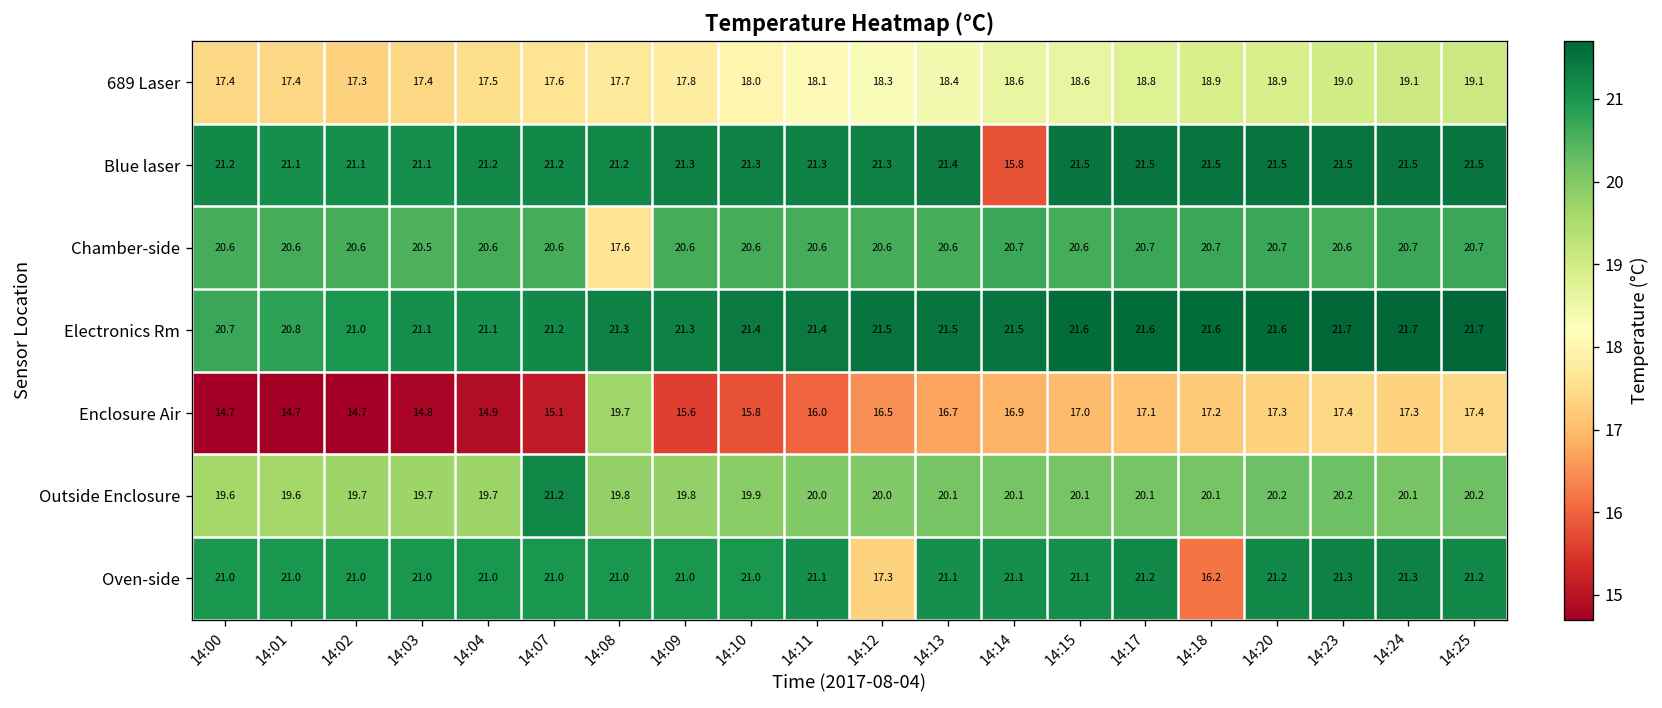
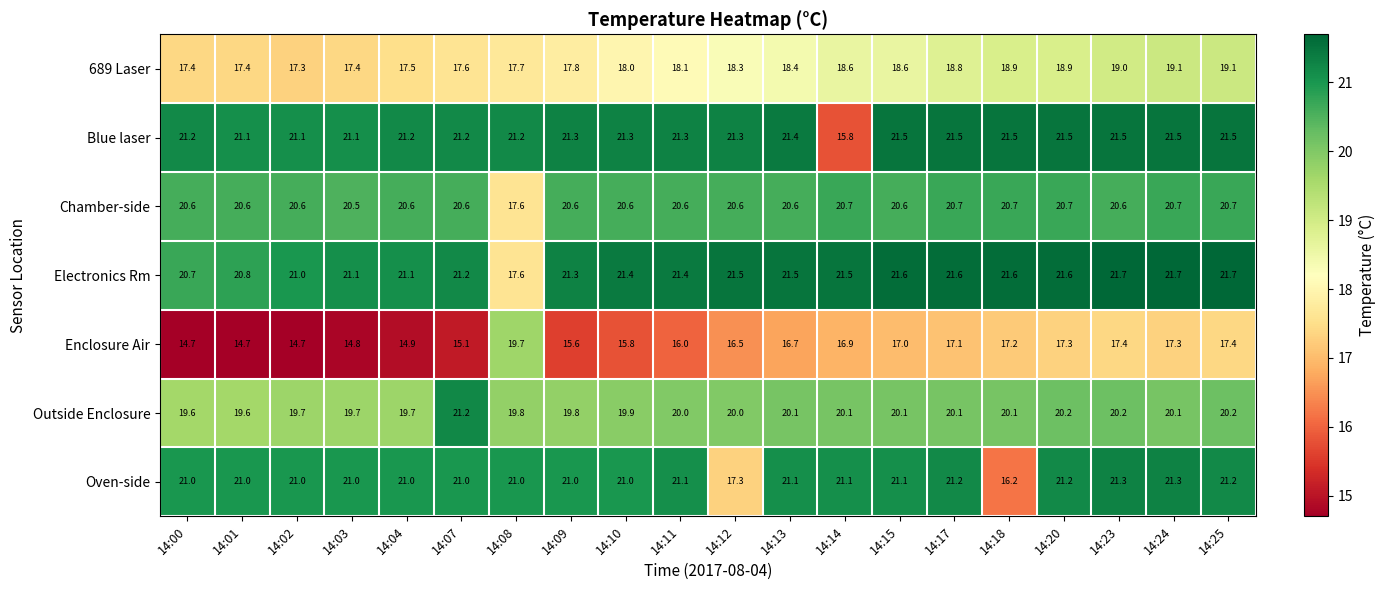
Electronics Rm, 14:08: 21.3 -> 17.6
